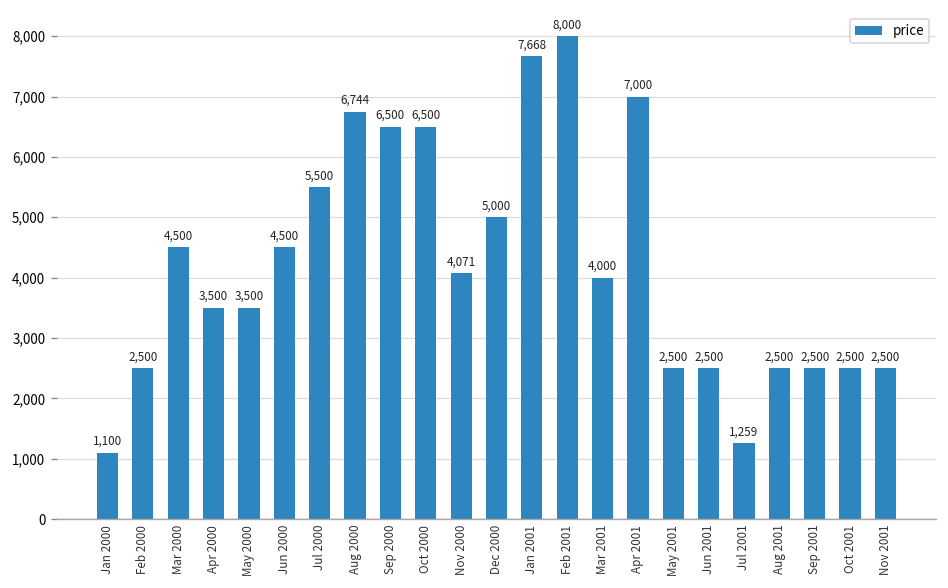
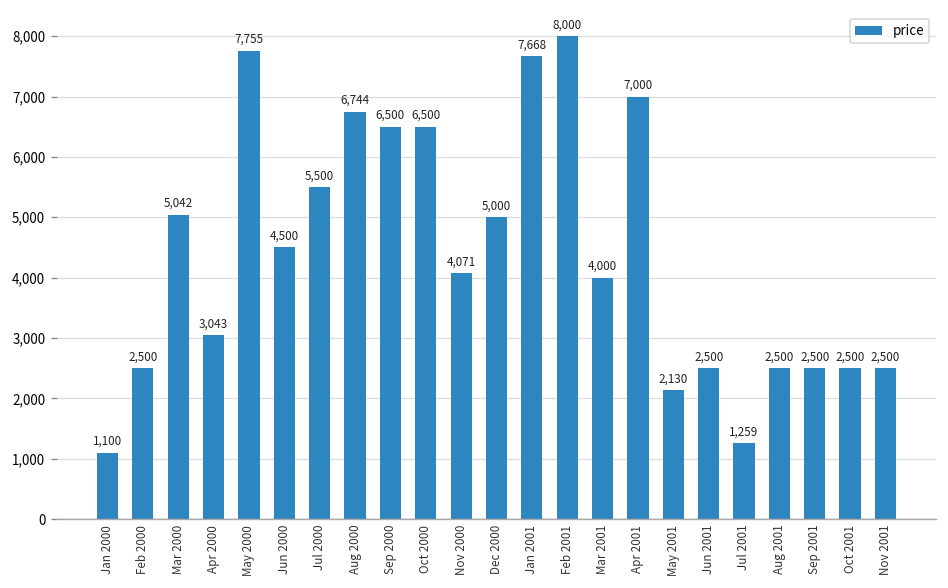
Mar 2000: 4,500 -> 5,042
Apr 2000: 3,500 -> 3,043
May 2000: 3,500 -> 7,755
May 2001: 2,500 -> 2,130
